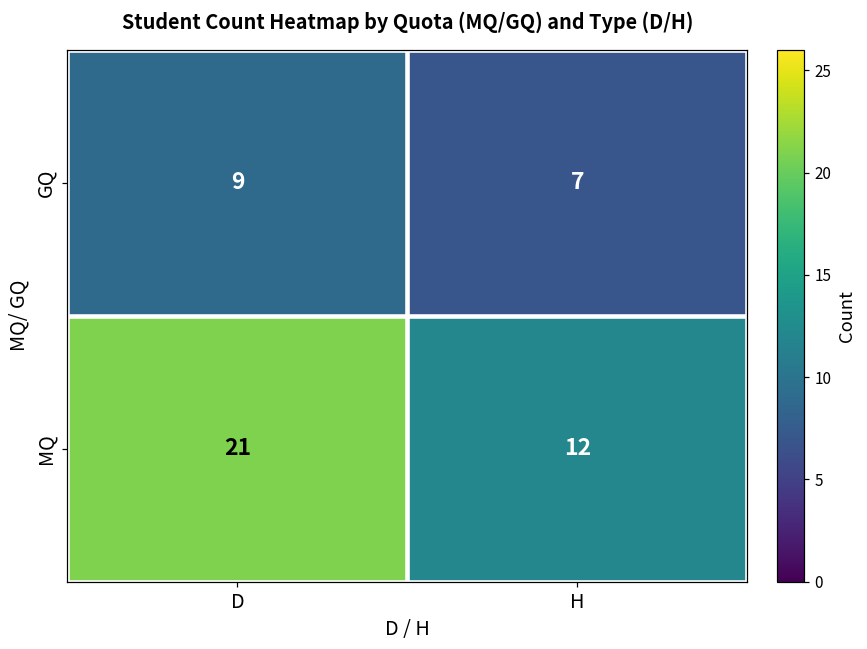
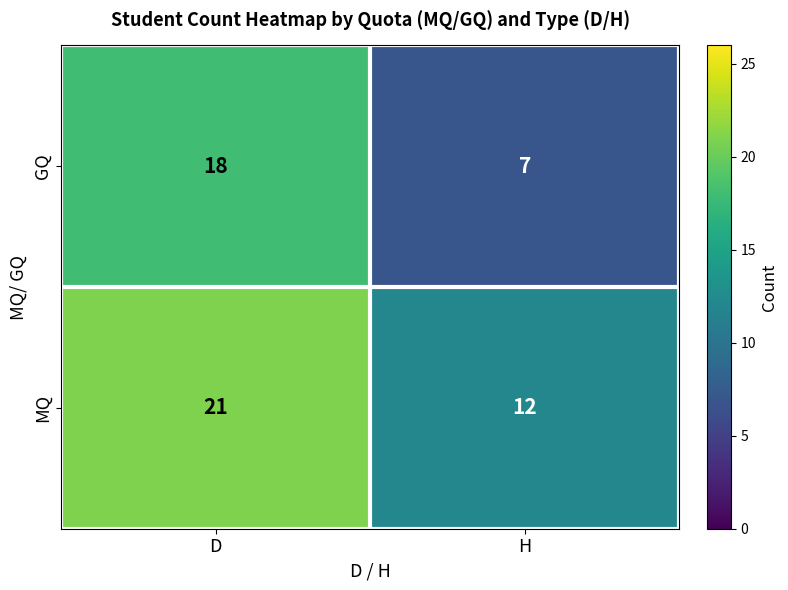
GQ, D: 9 -> 18
